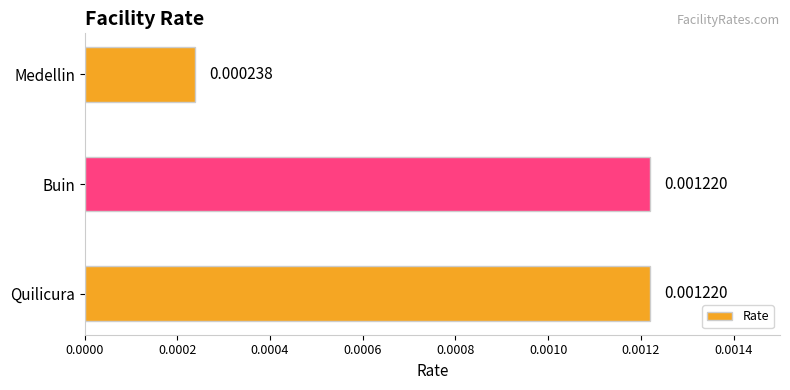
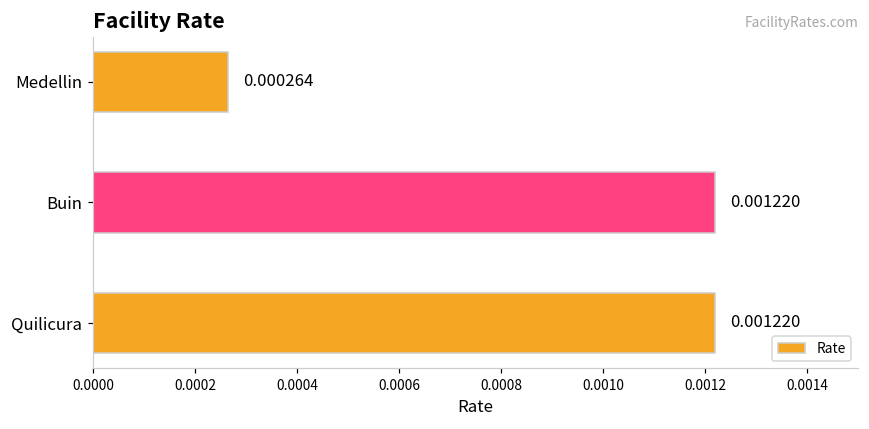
Medellin: 0.000238 -> 0.000264
